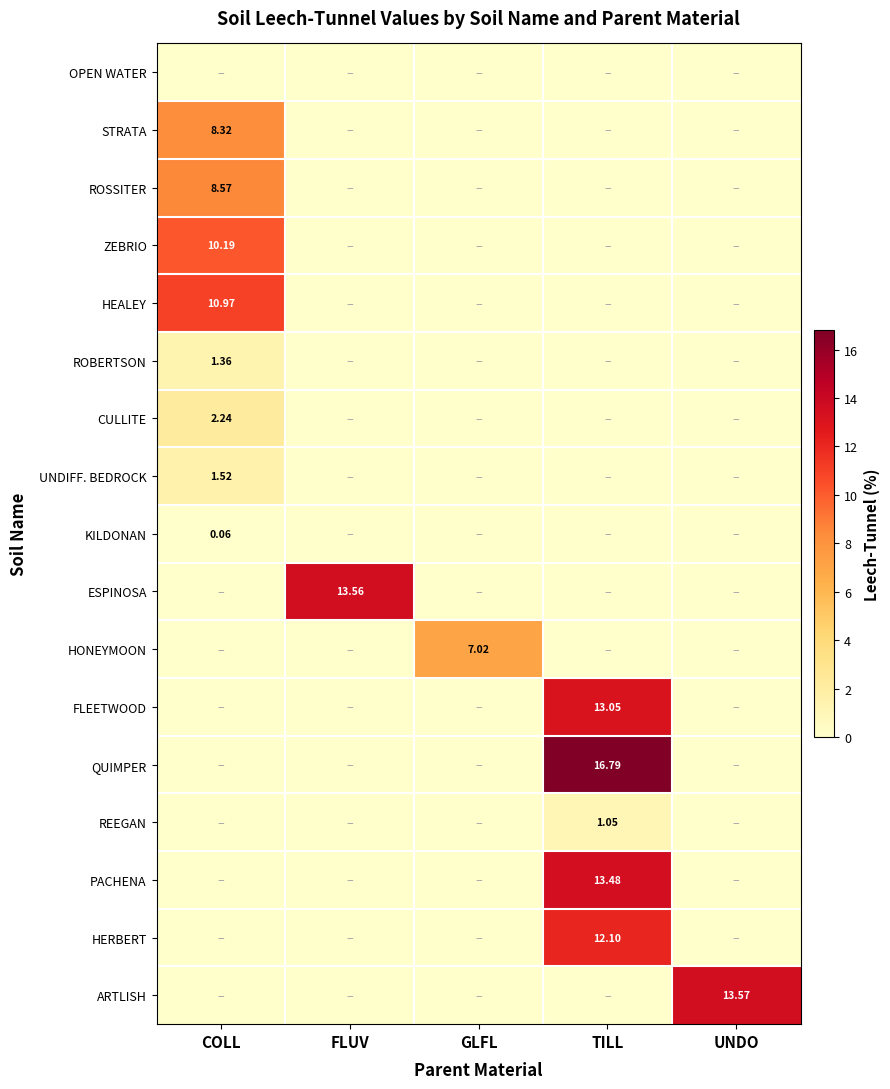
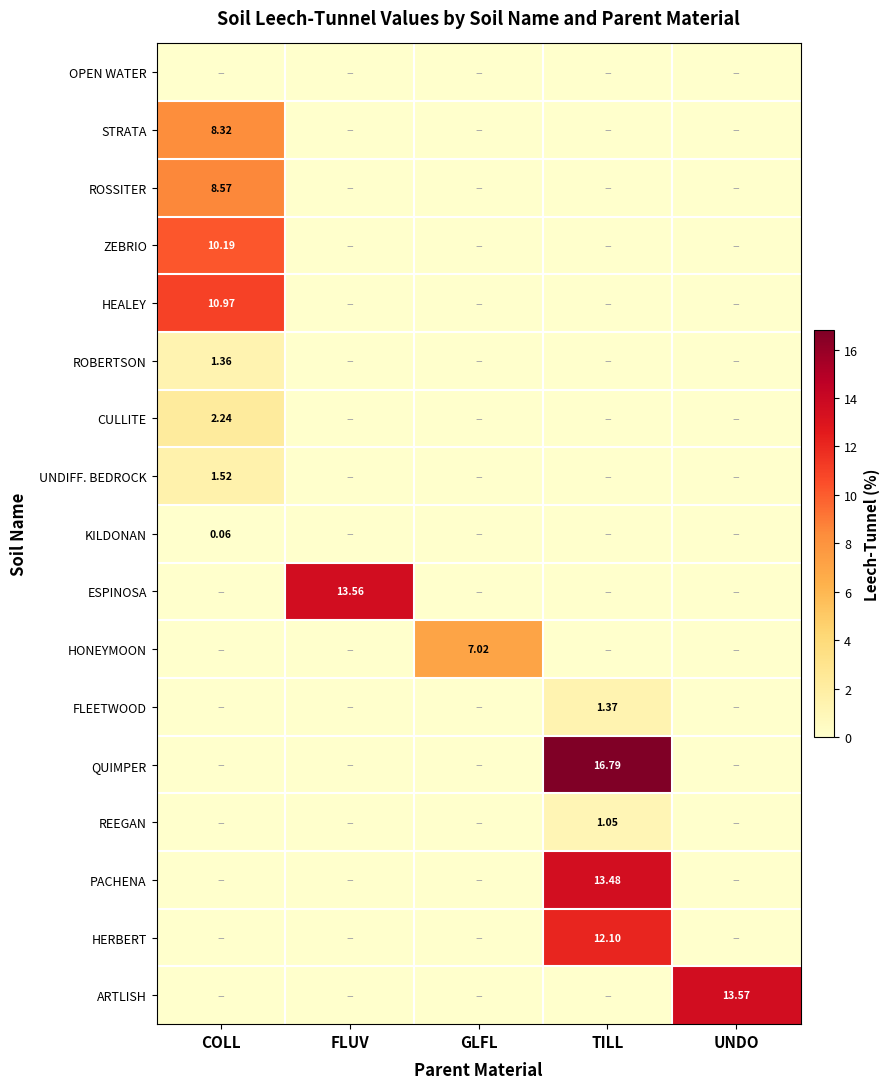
FLEETWOOD, TILL: 13.05 -> 1.37
